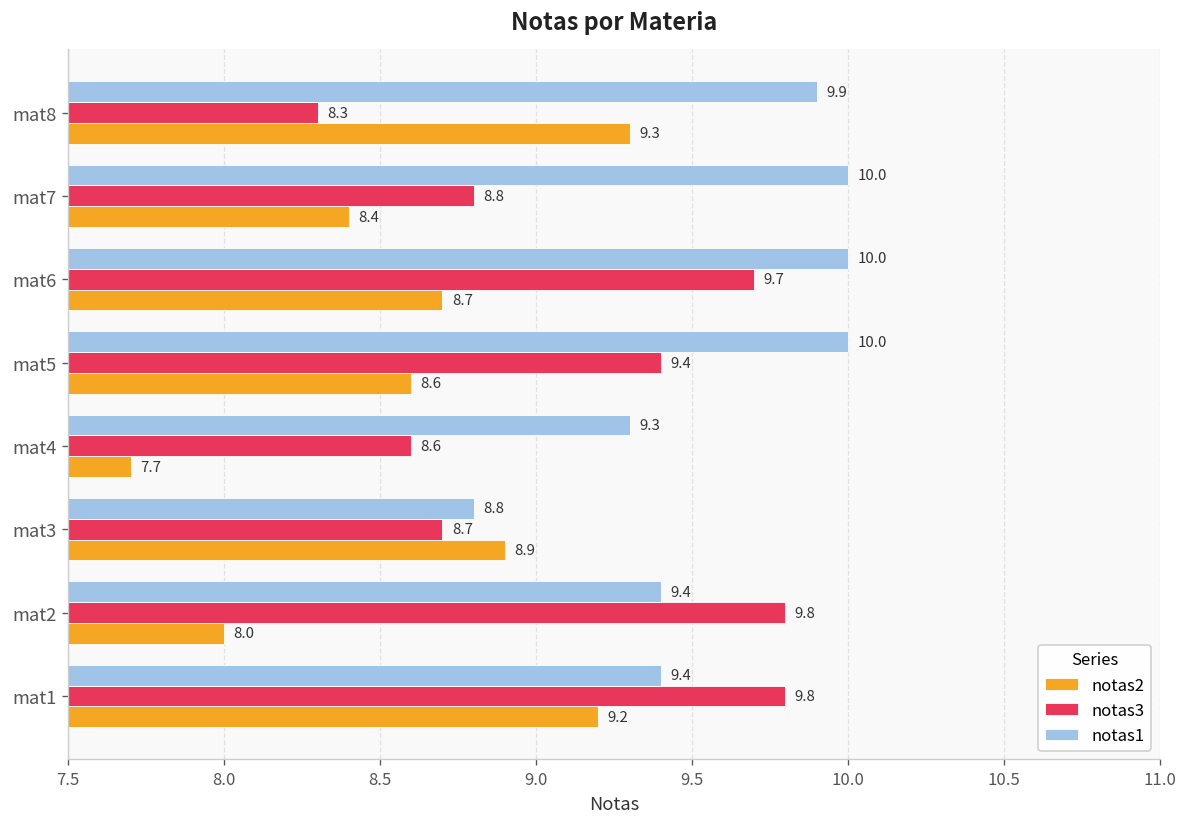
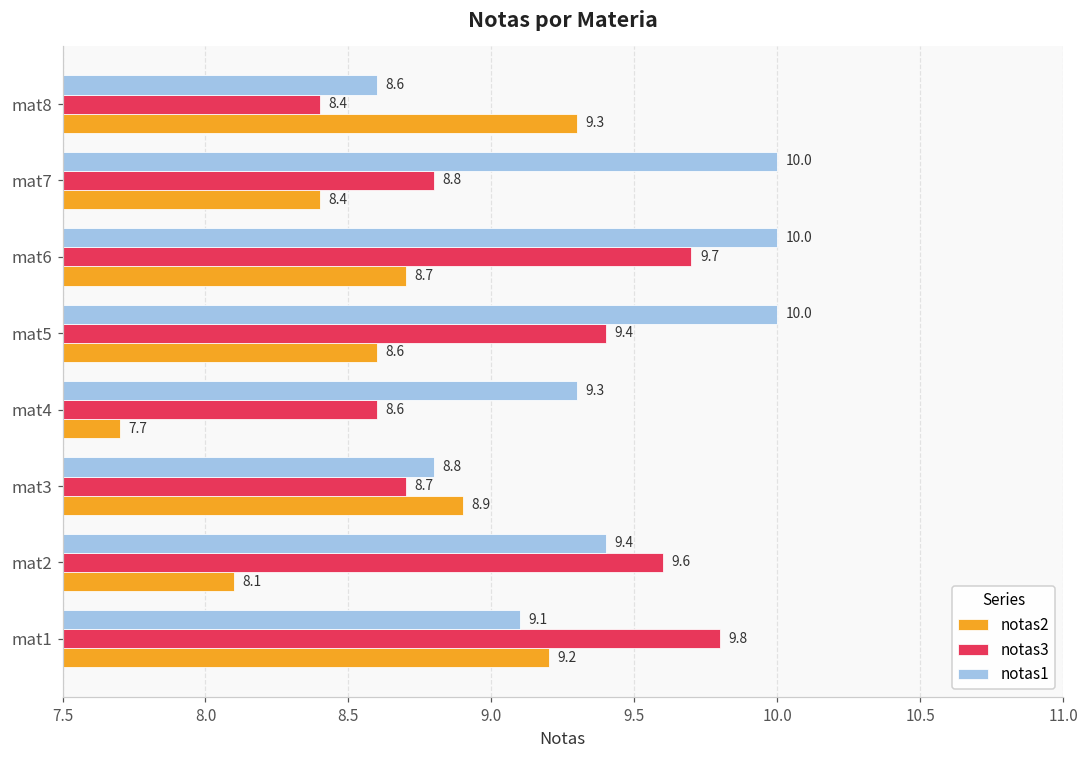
notas1, mat8: 9.9 -> 8.6
notas3, mat8: 8.3 -> 8.4
notas3, mat2: 9.8 -> 9.6
notas2, mat2: 8.0 -> 8.1
notas1, mat1: 9.4 -> 9.1
